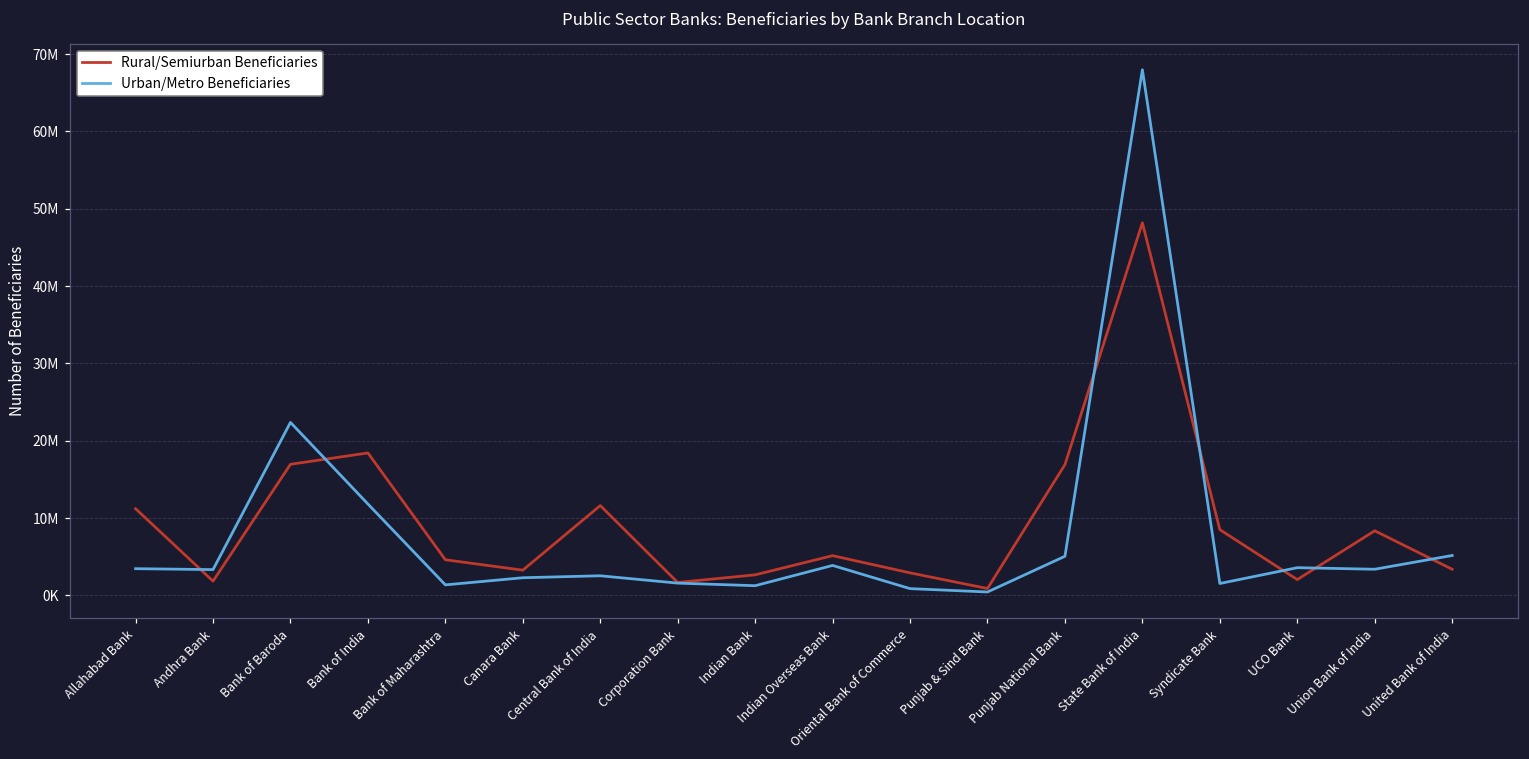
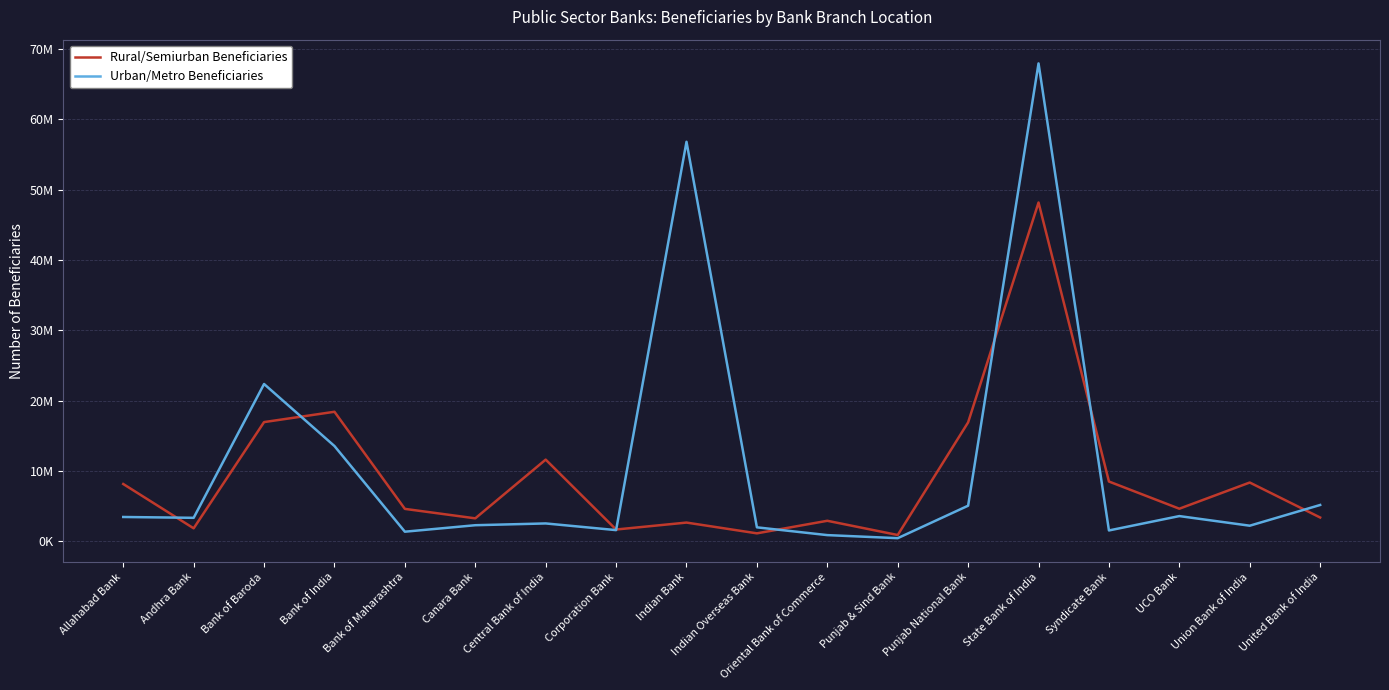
Rural/Semiurban Beneficiaries, Allahabad Bank: 11000000 -> 8000000
Urban/Metro Beneficiaries, Bank of India: 12000000 -> 14000000
Urban/Metro Beneficiaries, Indian Bank: 1000000 -> 57000000
Rural/Semiurban Beneficiaries, Indian Overseas Bank: 5000000 -> 1000000
Urban/Metro Beneficiaries, Indian Overseas Bank: 4000000 -> 2000000
Rural/Semiurban Beneficiaries, UCO Bank: 2000000 -> 5000000
Urban/Metro Beneficiaries, Union Bank of India: 3000000 -> 2000000
